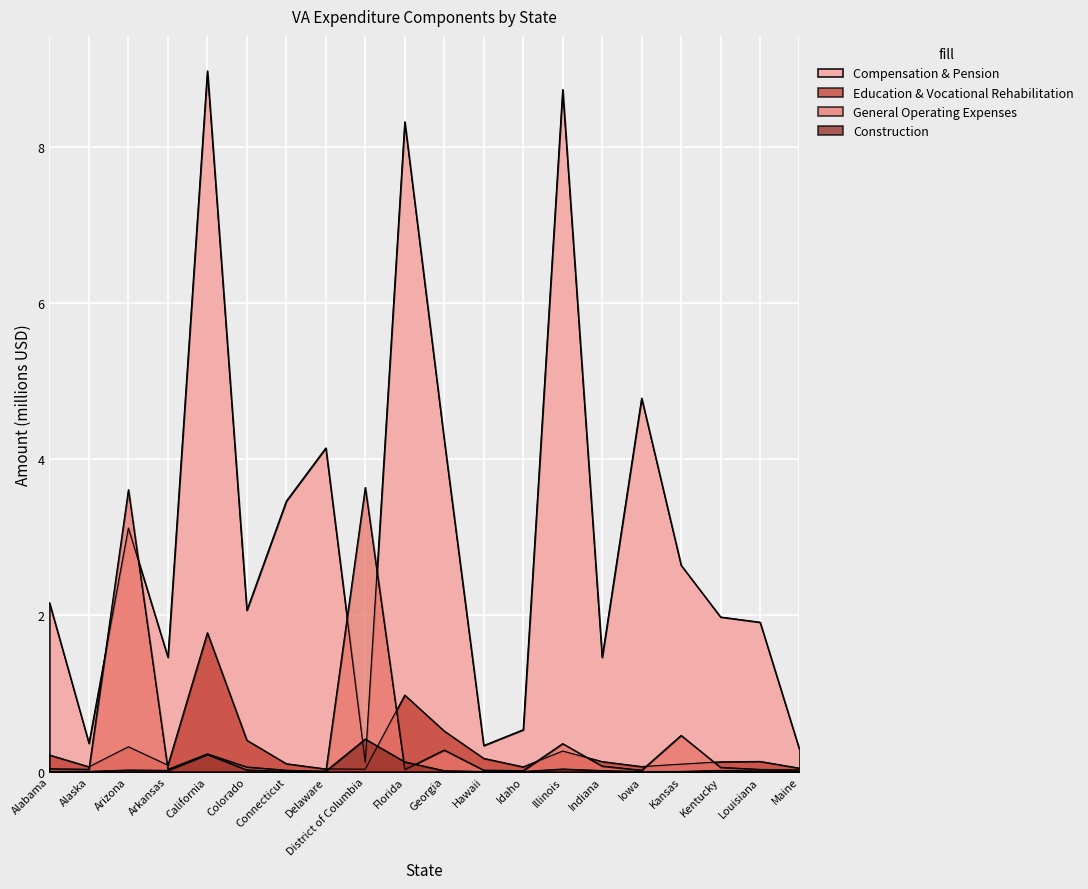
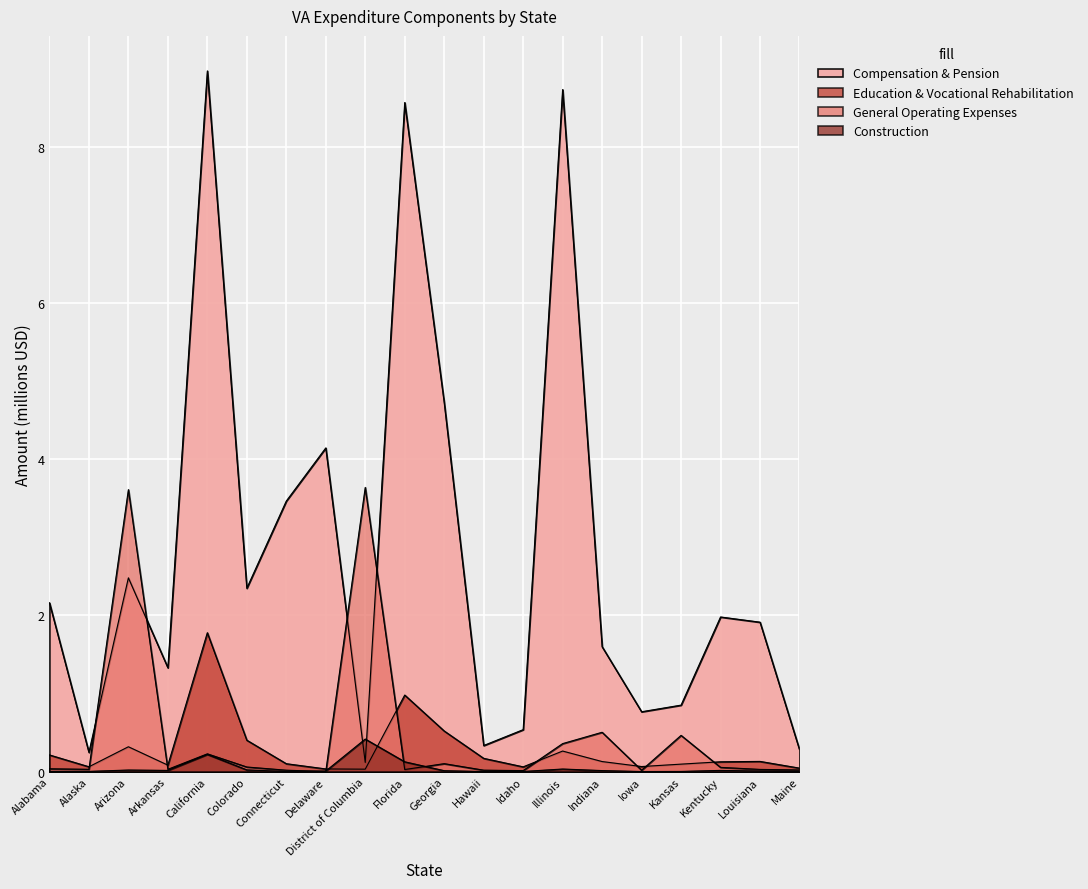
Compensation & Pension, Alaska: 0.4 -> 0.2
Compensation & Pension, Arizona: 3.1 -> 2.5
Compensation & Pension, Arkansas: 1.5 -> 1.3
Compensation & Pension, Colorado: 2.1 -> 2.3
Compensation & Pension, Florida: 8.3 -> 8.6
Compensation & Pension, Georgia: 4.2 -> 4.7
General Operating Expenses, Georgia: 0.3 -> 0.1
Compensation & Pension, Indiana: 1.5 -> 1.6
General Operating Expenses, Indiana: 0.1 -> 0.5
Compensation & Pension, Iowa: 4.8 -> 0.8
Compensation & Pension, Kansas: 2.6 -> 0.9
